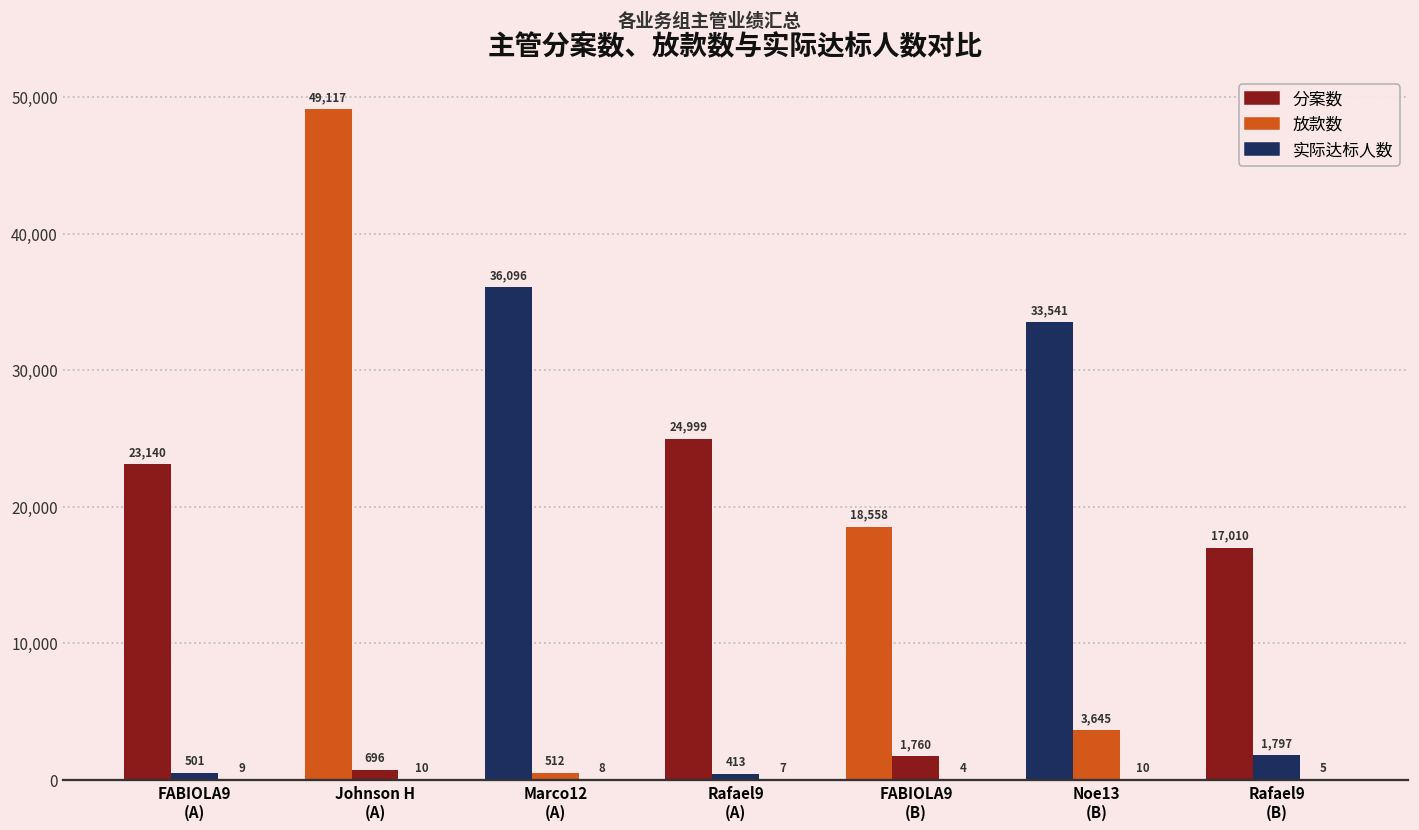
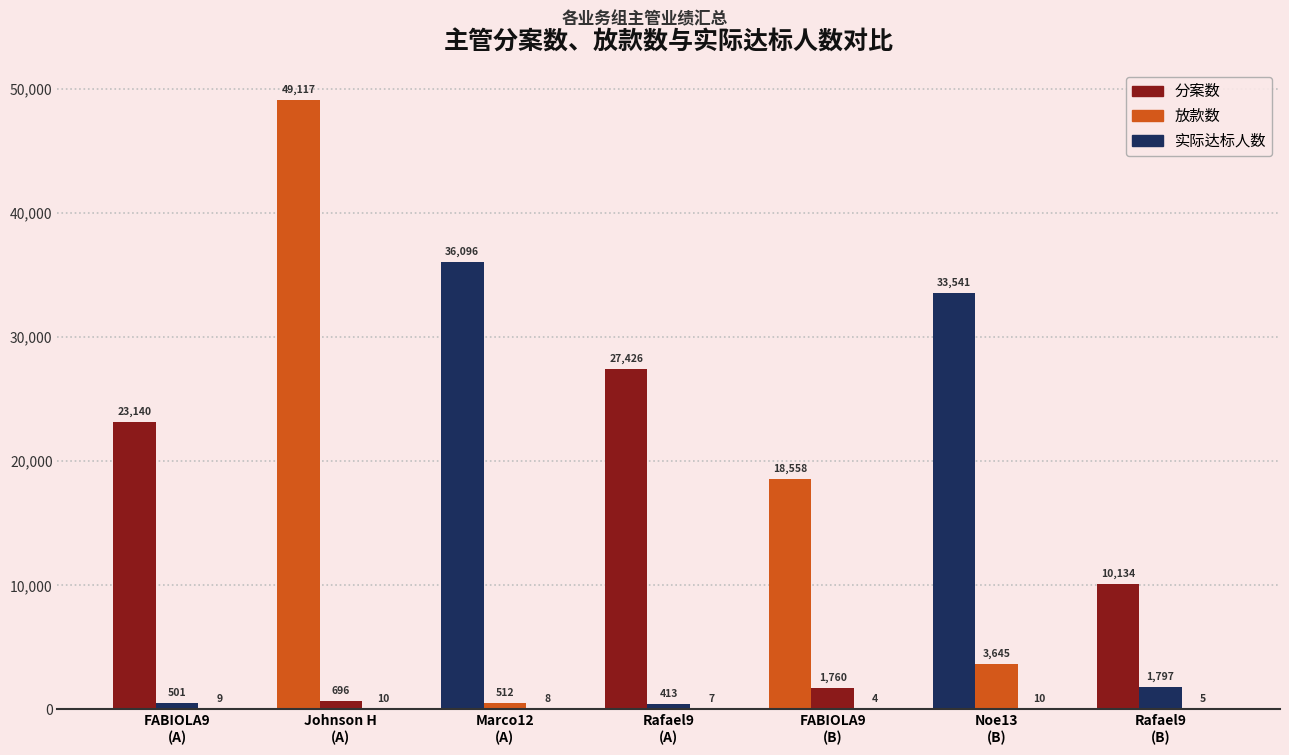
分案数, Rafael9 (A): 24,999 -> 27,426
分案数, Rafael9 (B): 17,010 -> 10,134
